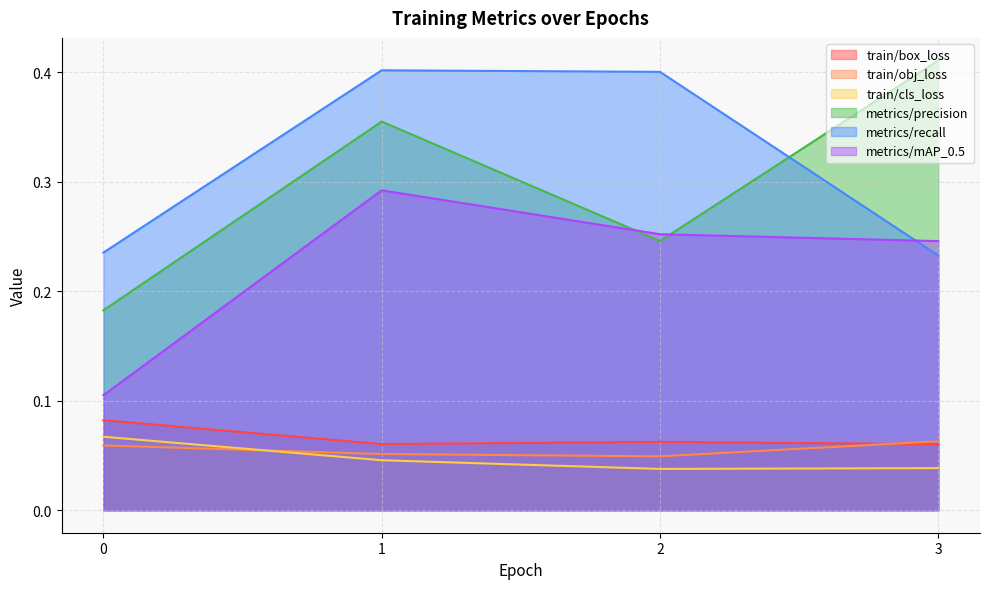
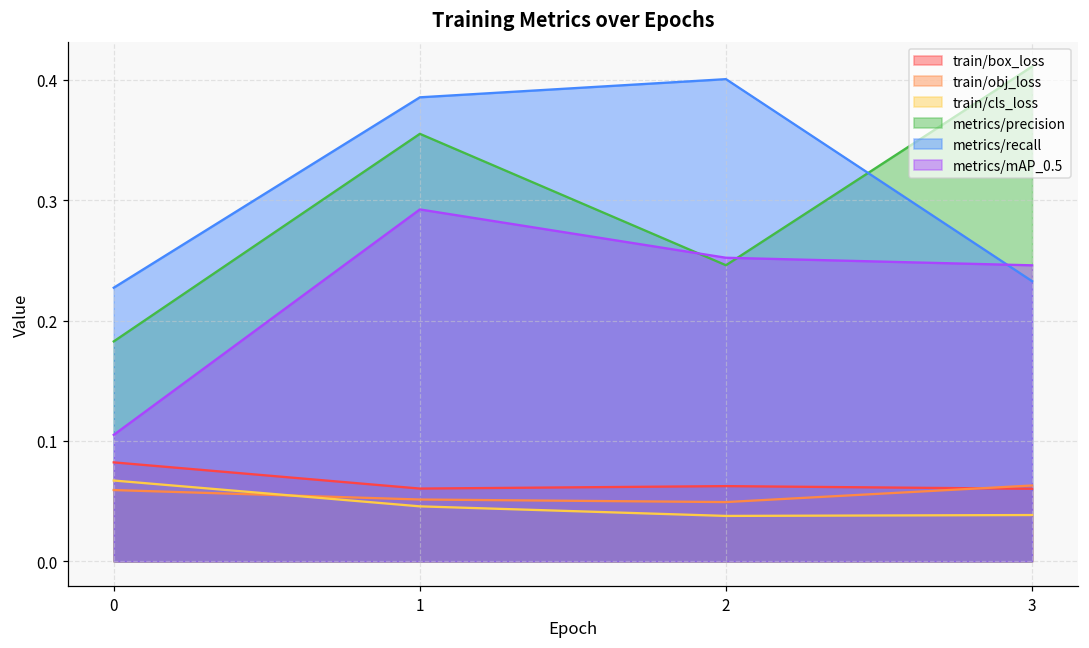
metrics/recall, 0: 0.235 -> 0.227
metrics/recall, 1: 0.402 -> 0.385
